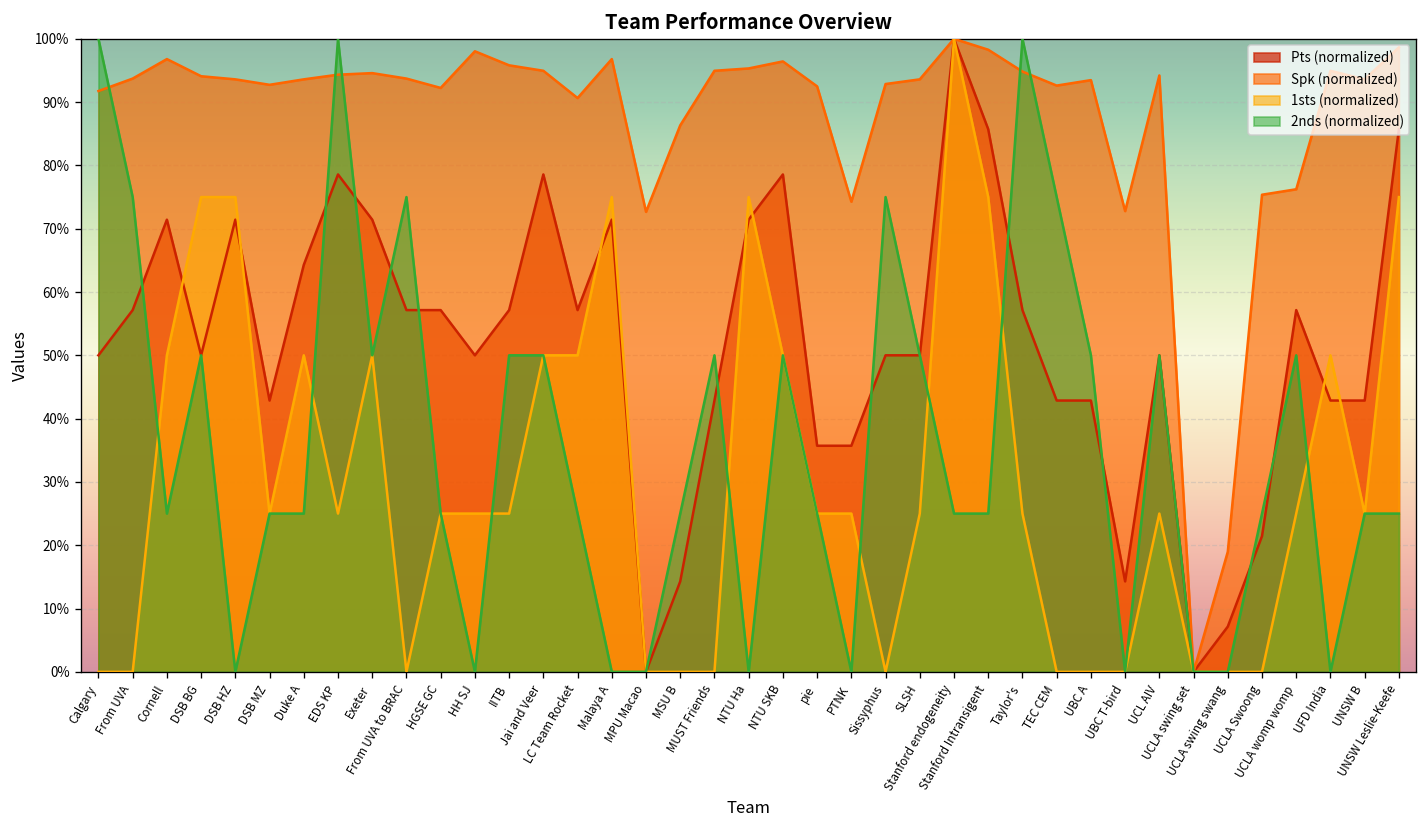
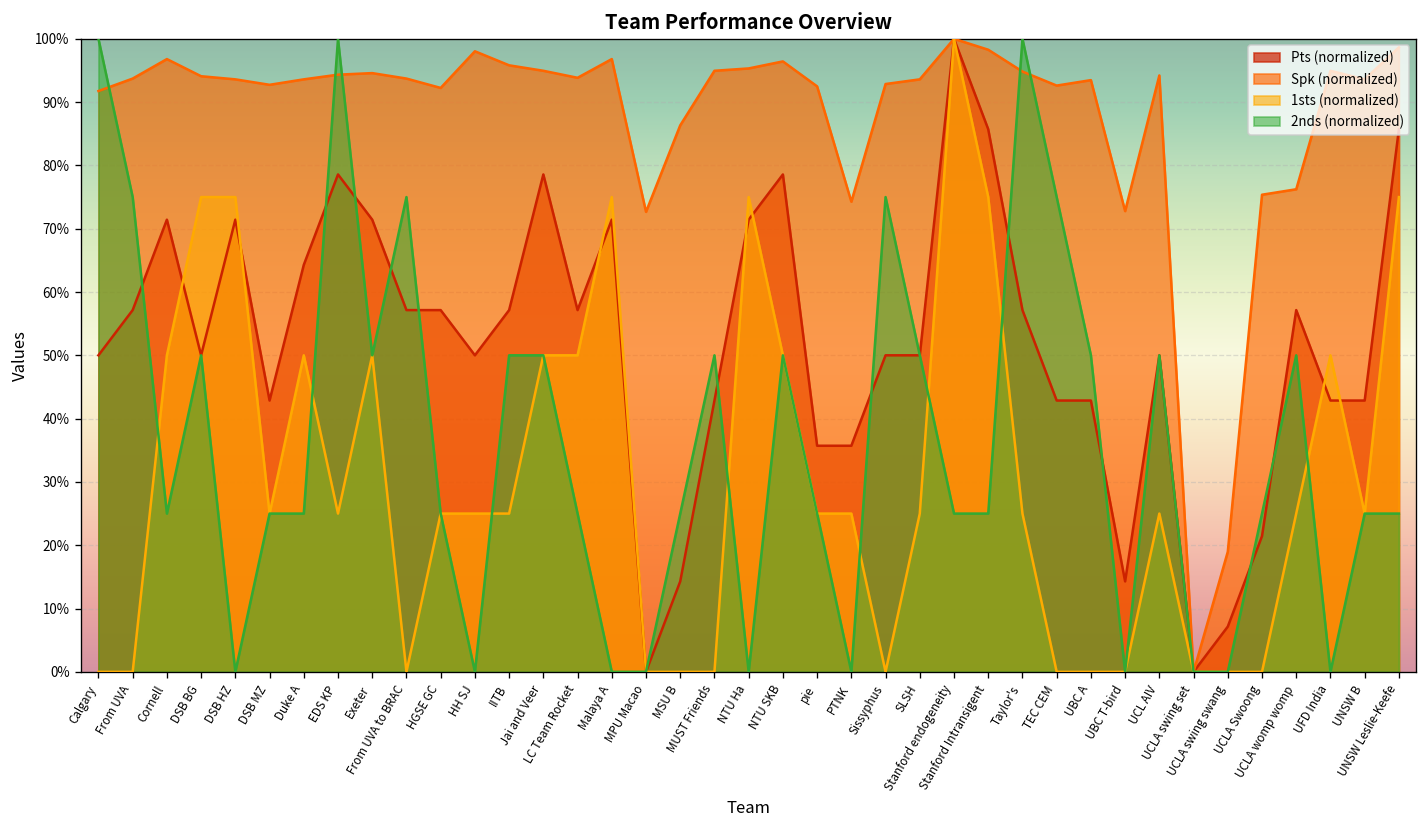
Spk (normalized), LC Team Rocket: 91% -> 94%
